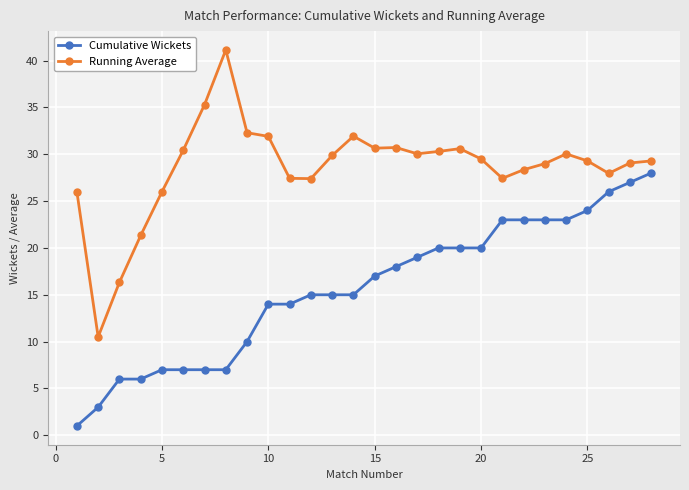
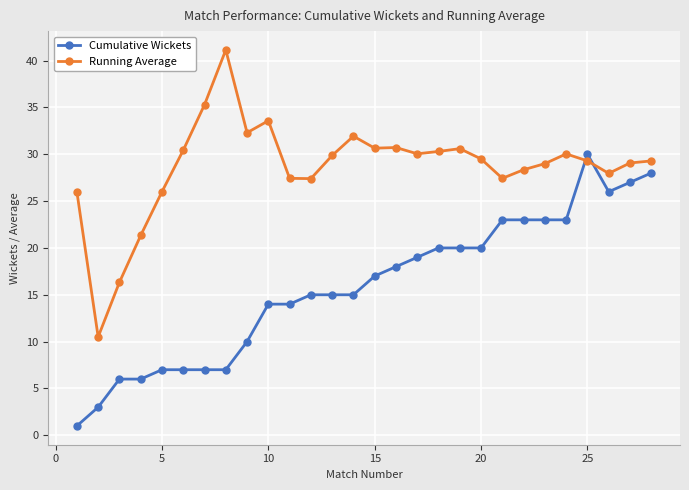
Running Average, 10: 32 -> 34
Cumulative Wickets, 25: 24 -> 30
